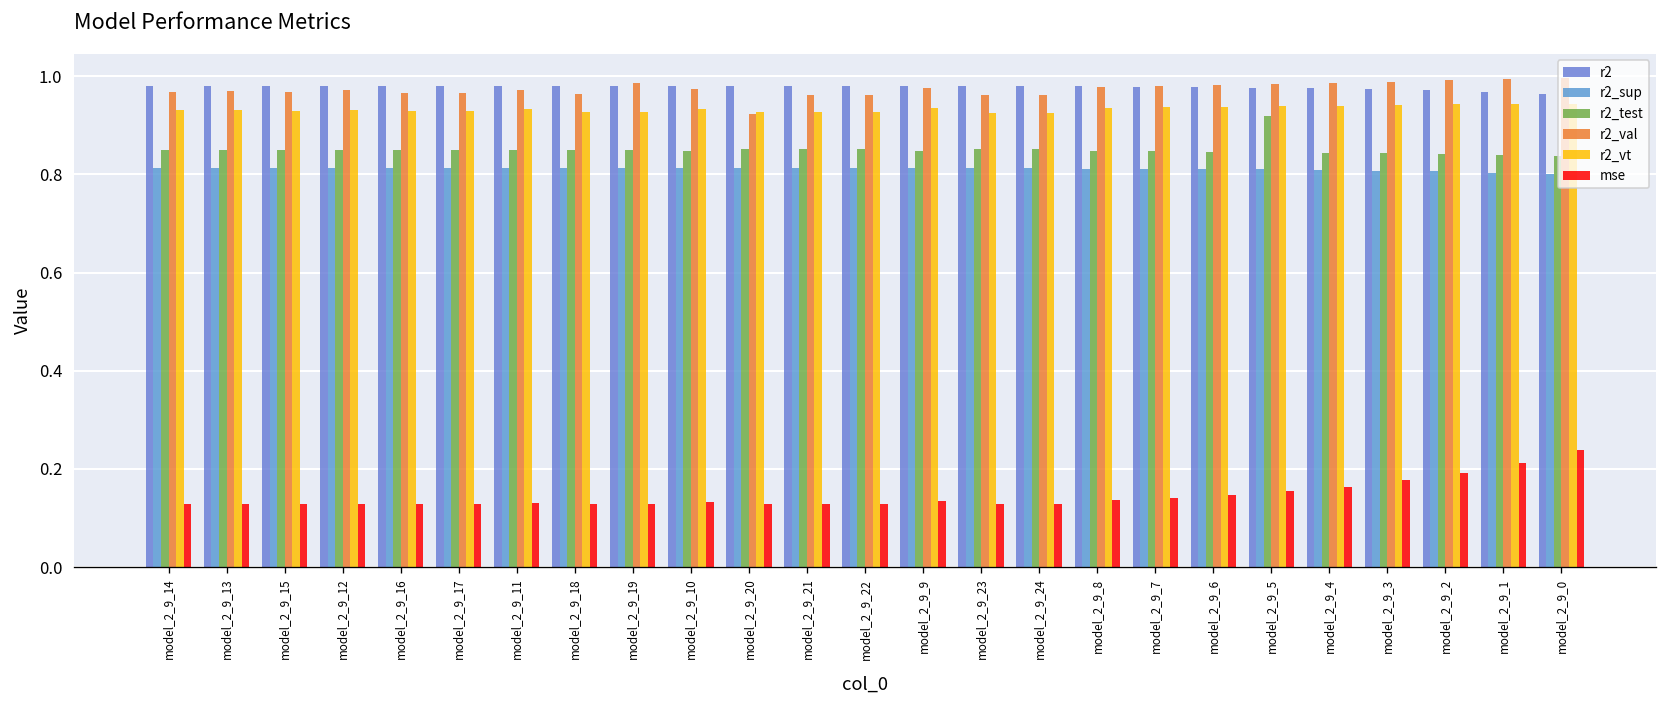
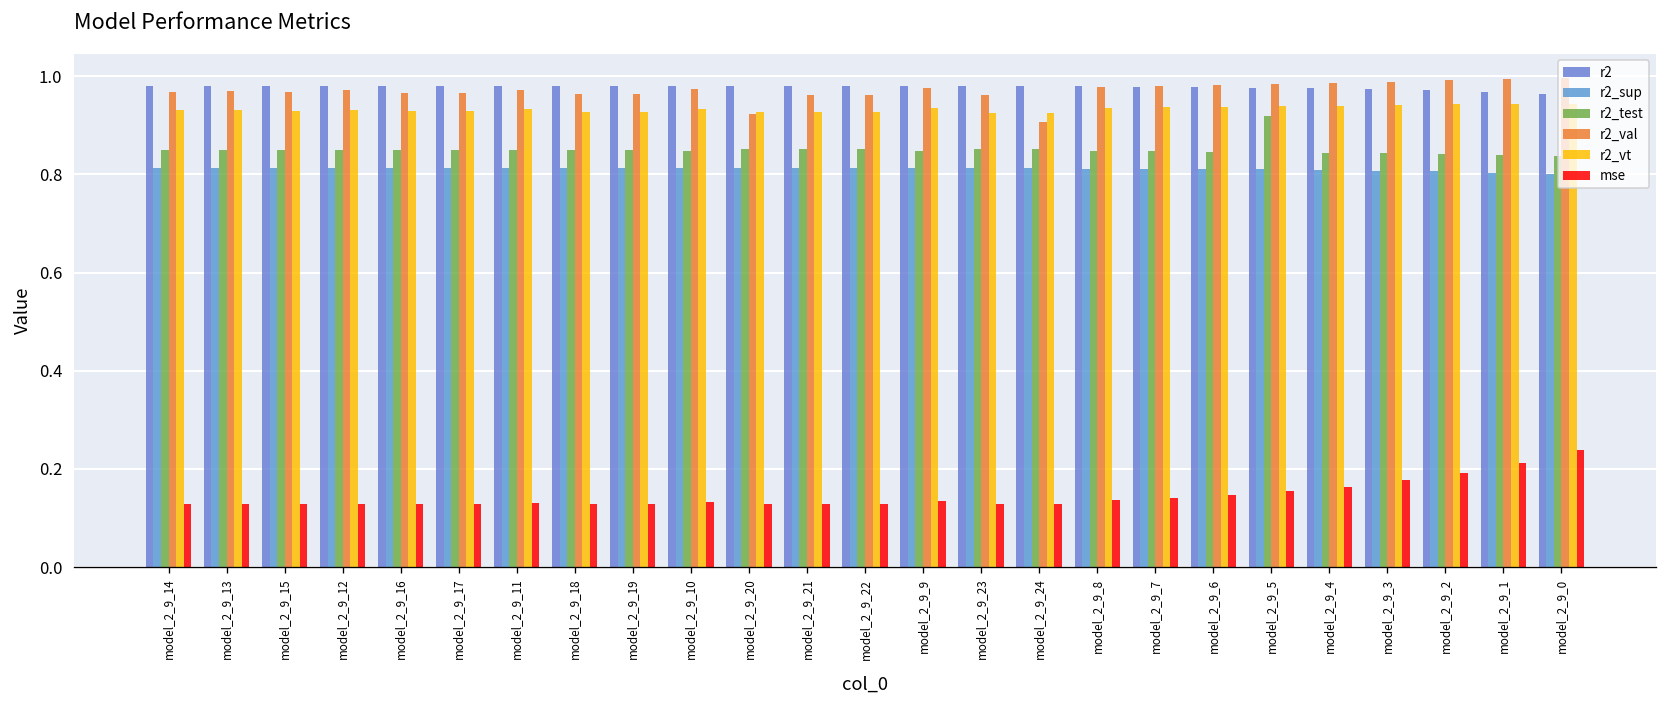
r2_val, model_2_9_19: 0.99 -> 0.96
r2_val, model_2_9_24: 0.96 -> 0.91
